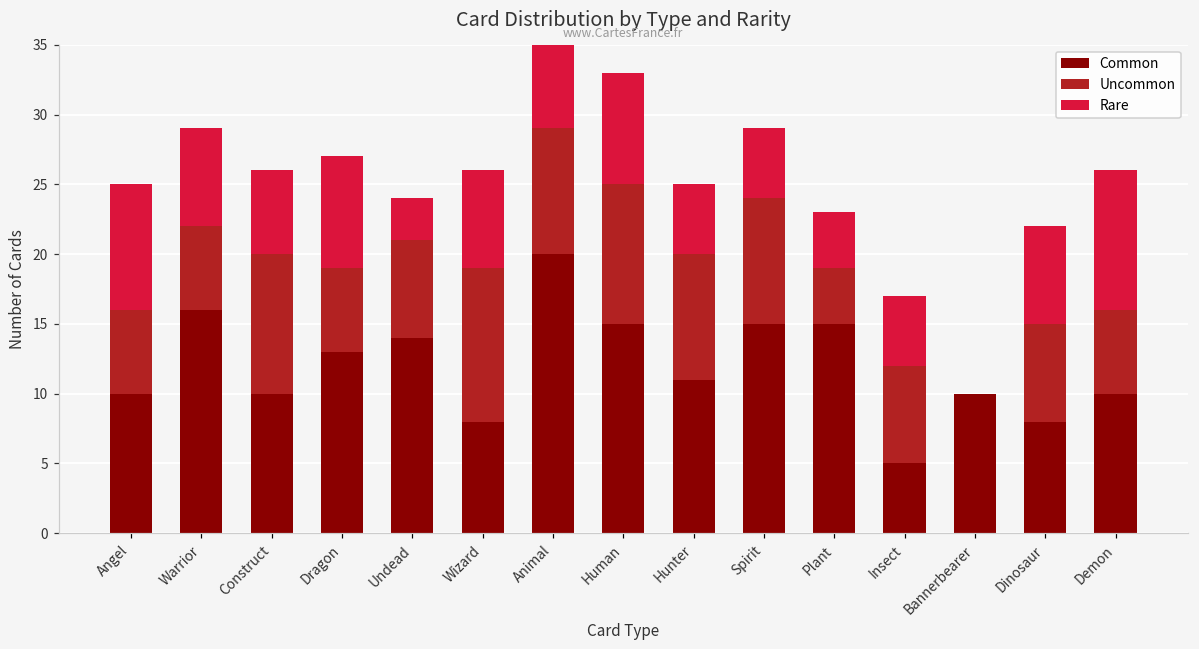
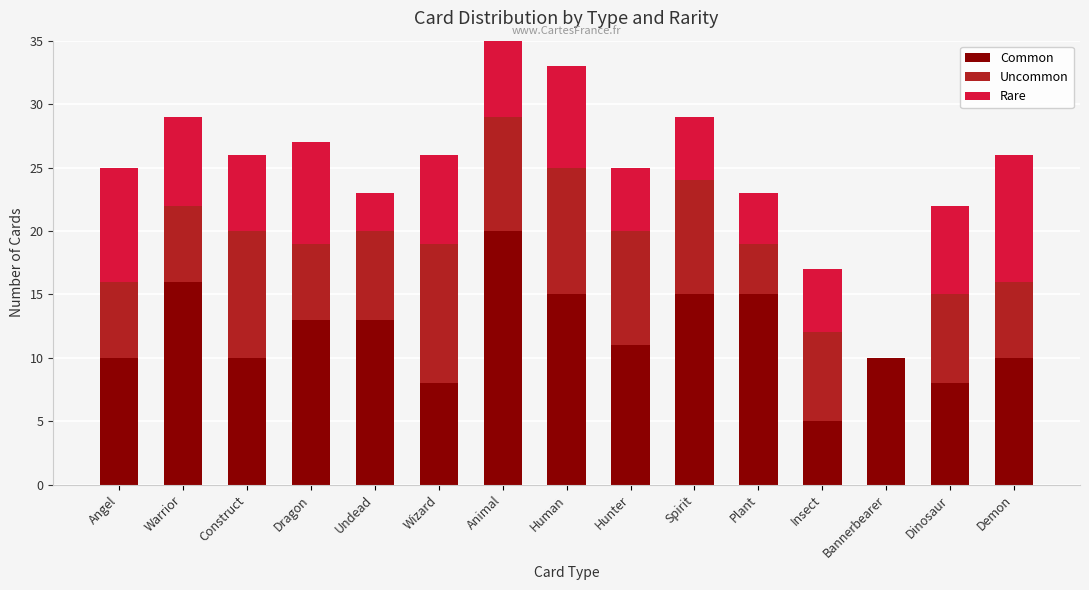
Common, Undead: 14 -> 13
